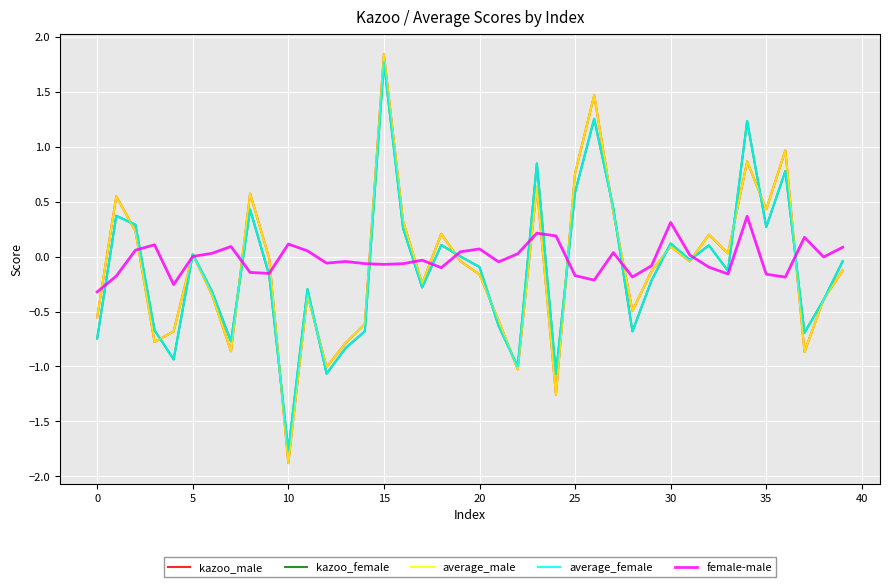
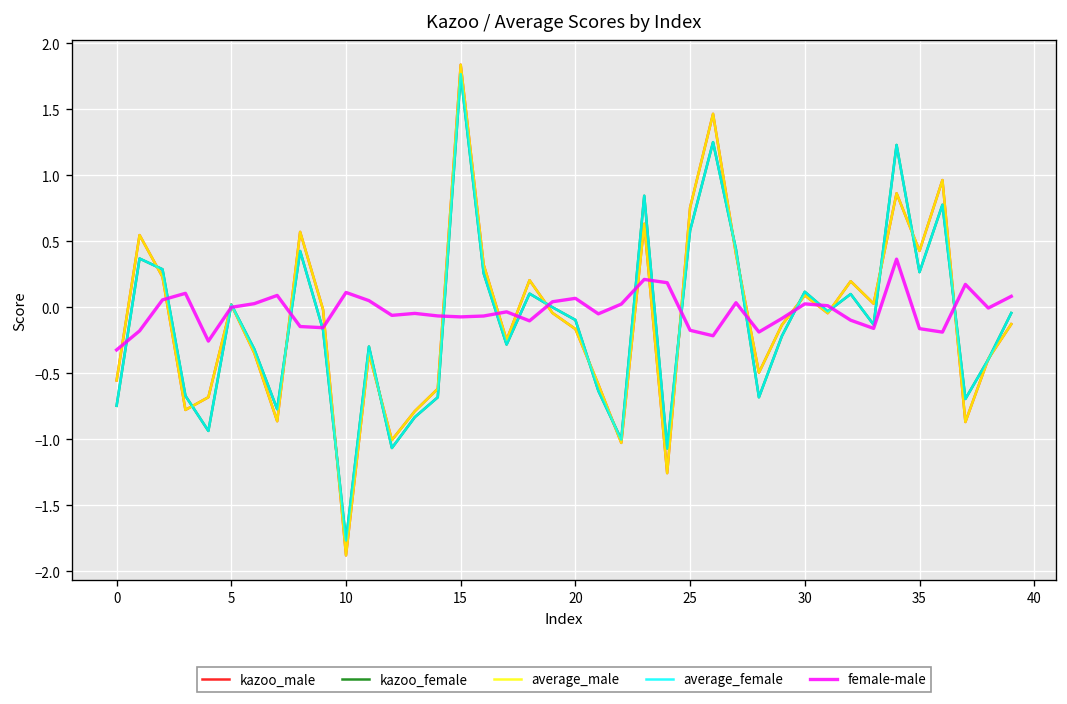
female-male, 30: 0.31 -> 0.03
